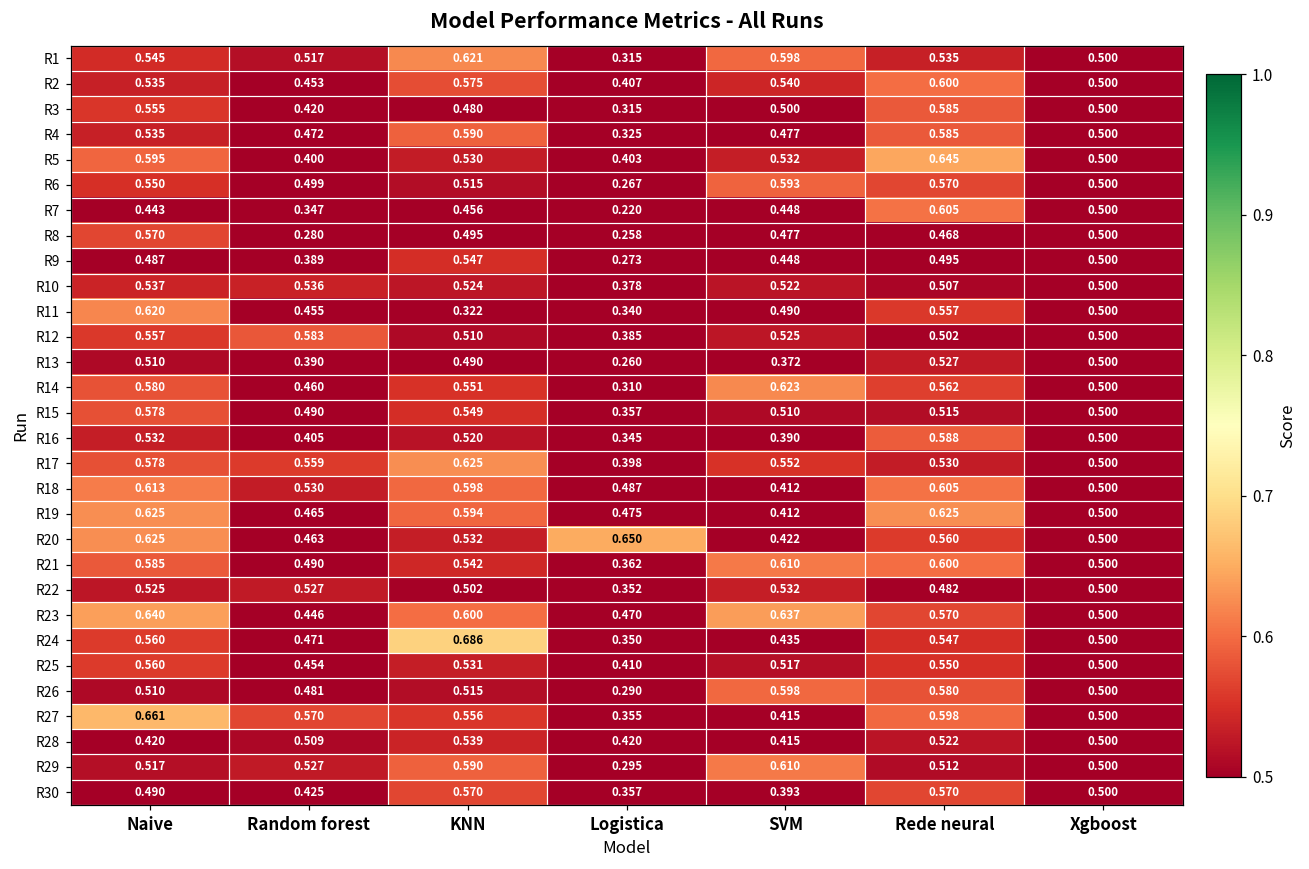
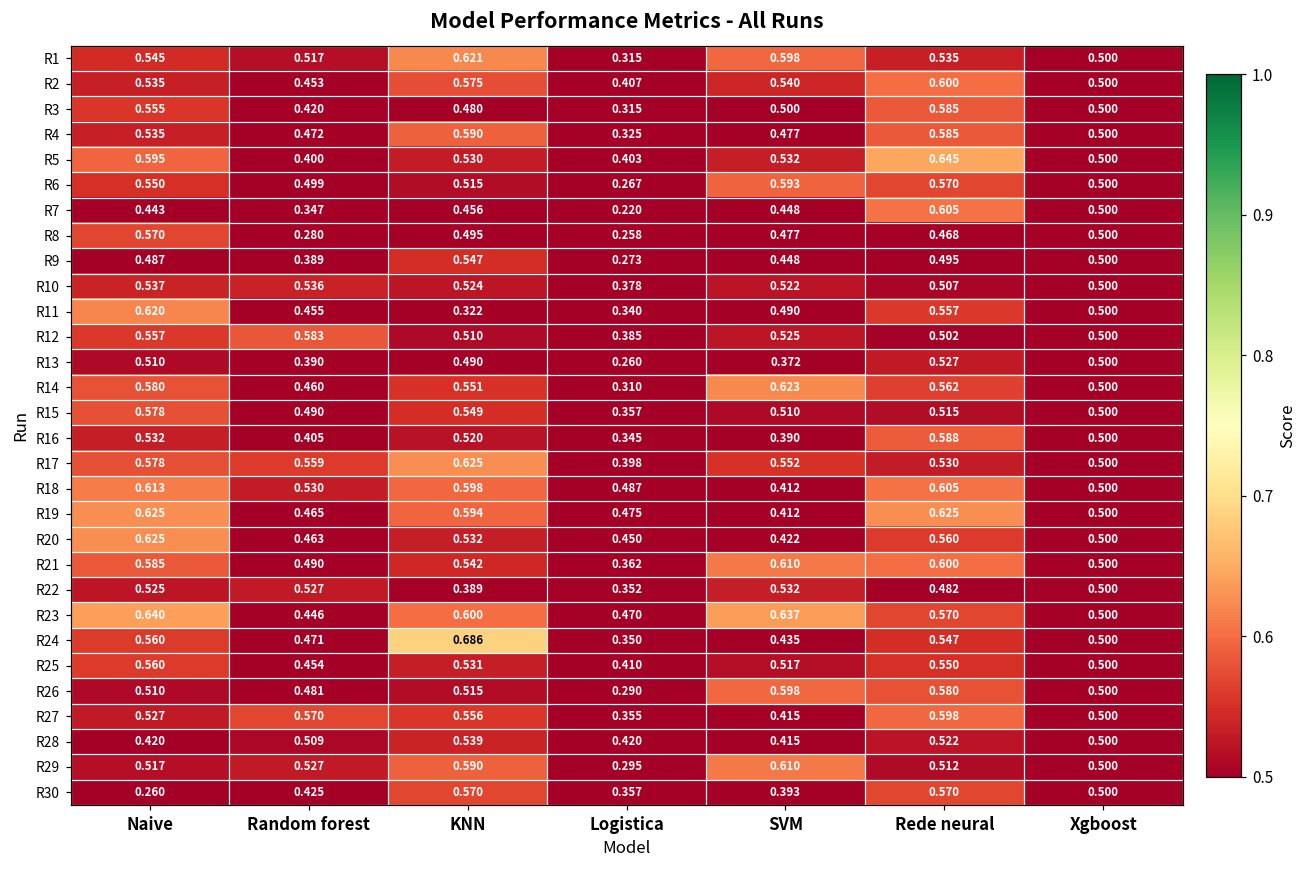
R20, Logistica: 0.650 -> 0.450
R22, KNN: 0.502 -> 0.389
R27, Naive: 0.661 -> 0.527
R30, Naive: 0.490 -> 0.260
